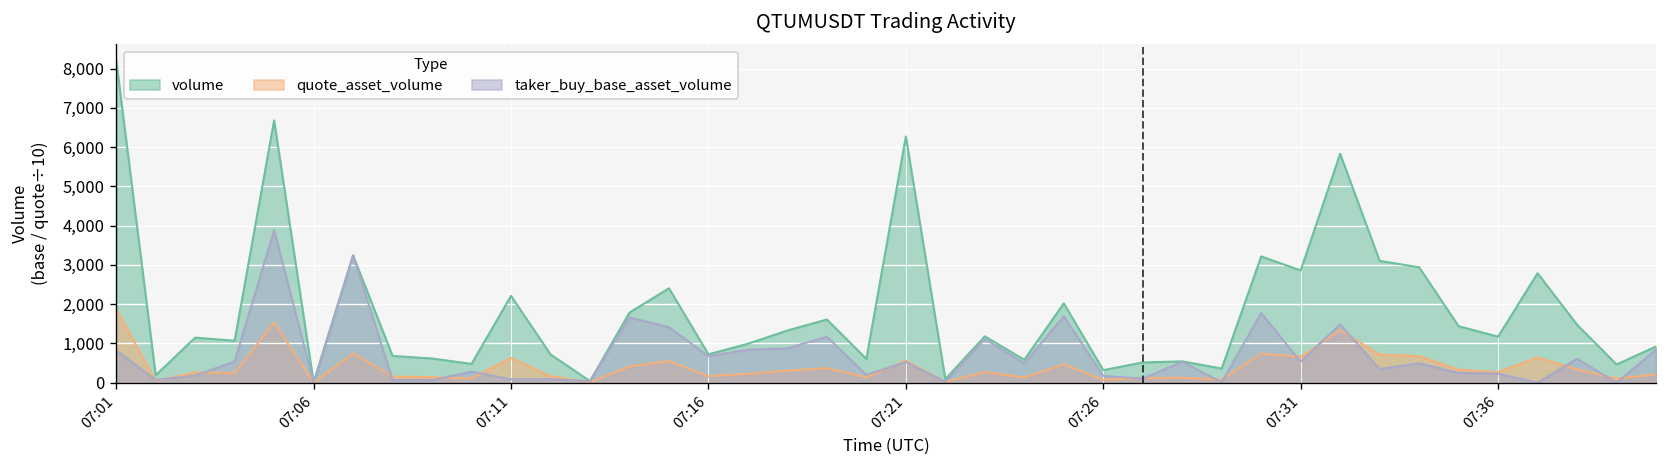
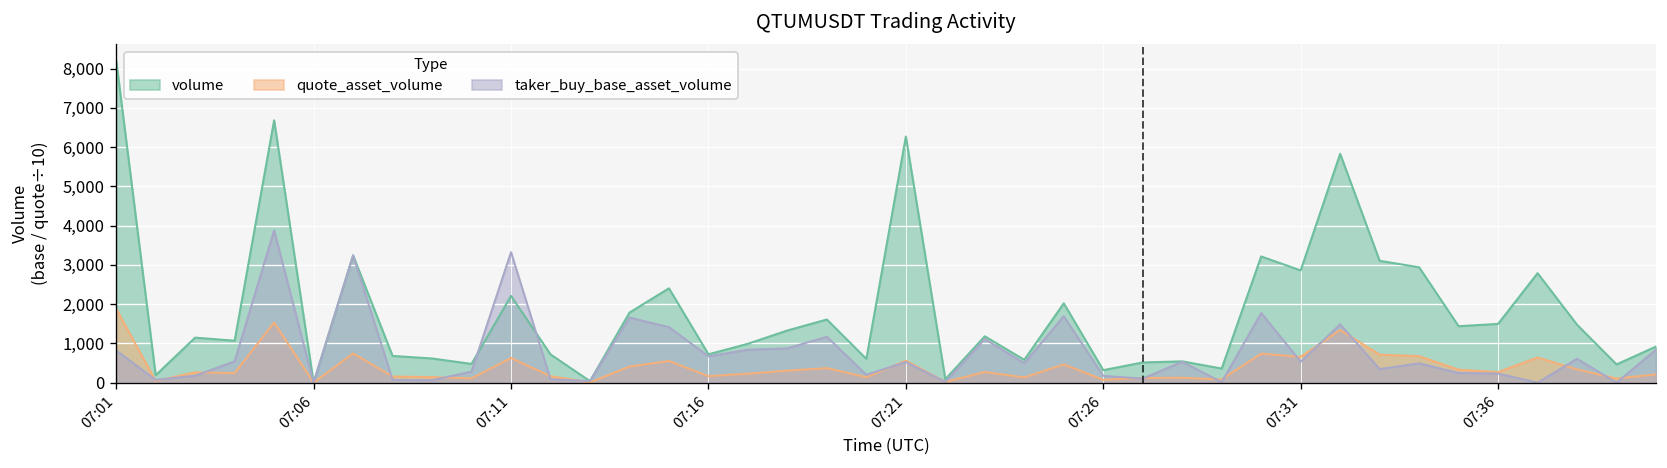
taker_buy_base_asset_volume, 07:11: 100 -> 3,300
volume, 07:36: 1,200 -> 1,500
